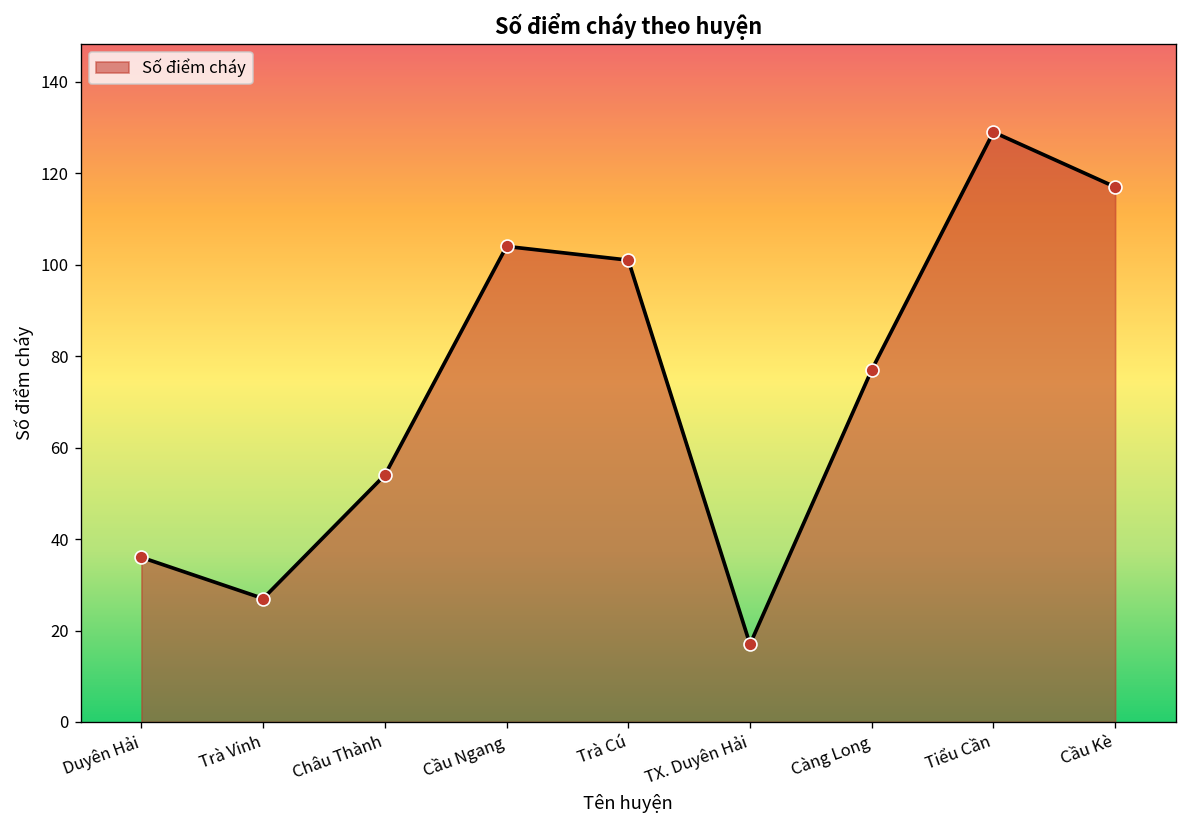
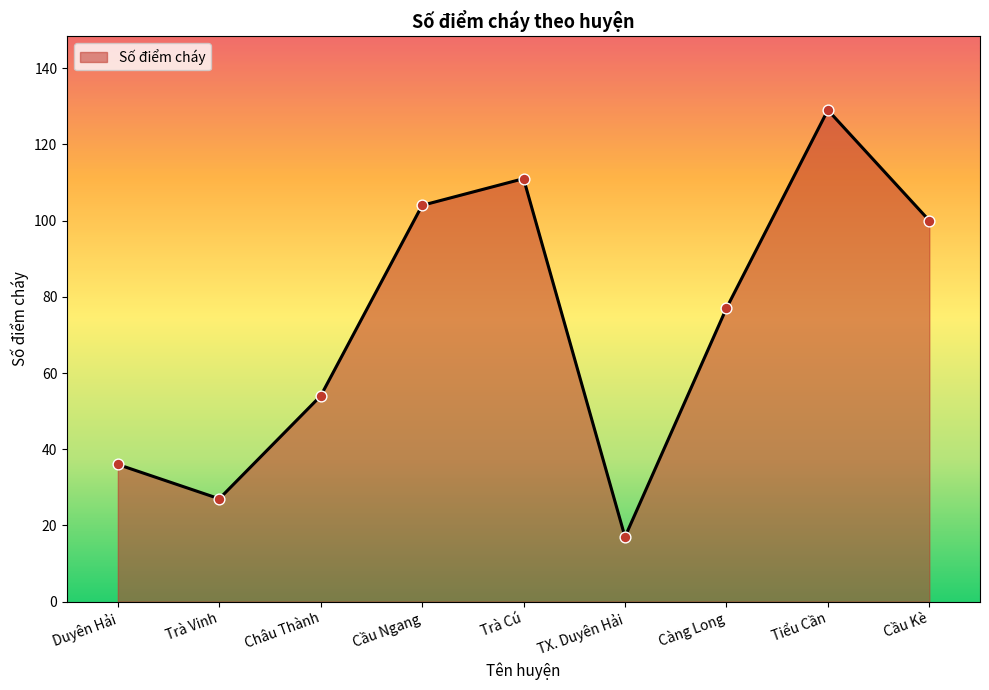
Trà Cú: 101 -> 111
Cầu Kè: 117 -> 100
